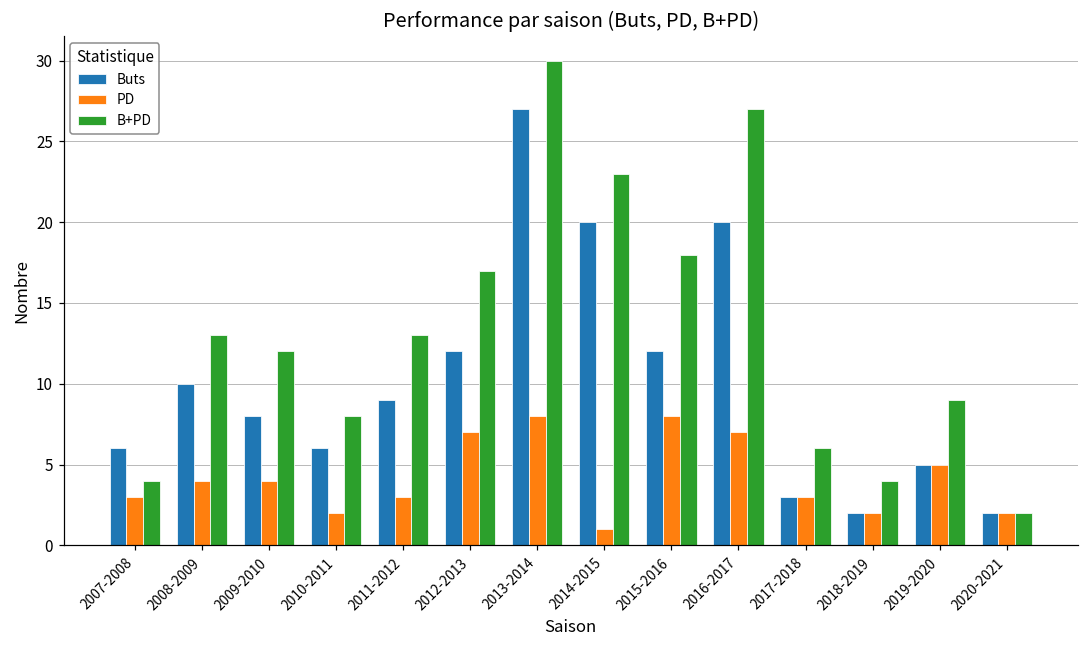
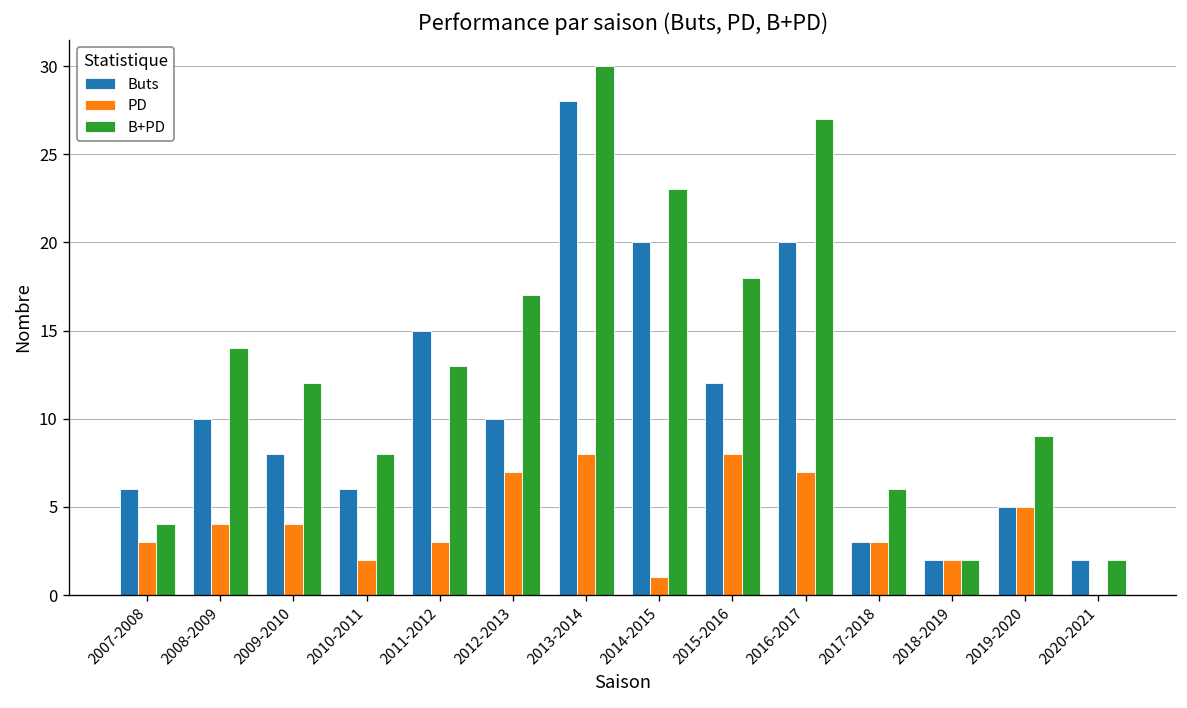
B+PD, 2008-2009: 13 -> 14
Buts, 2011-2012: 9 -> 15
Buts, 2012-2013: 12 -> 10
Buts, 2013-2014: 27 -> 28
B+PD, 2018-2019: 4 -> 2
PD, 2020-2021: 2 -> 0
